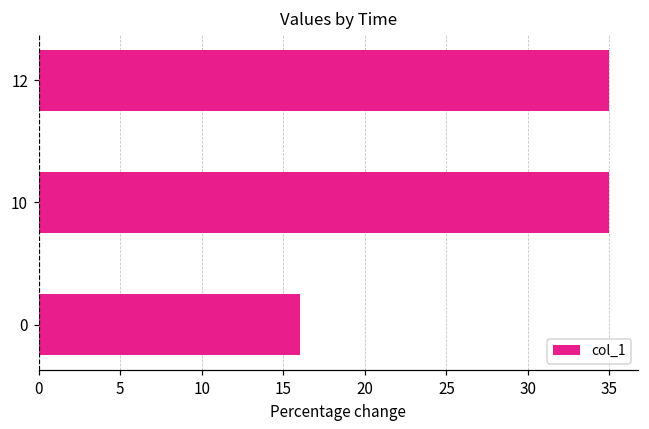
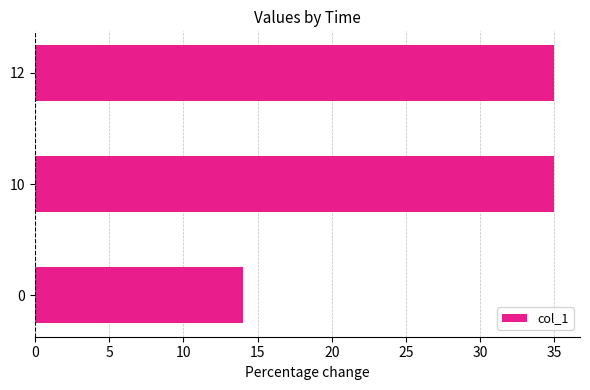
0: 16 -> 14
